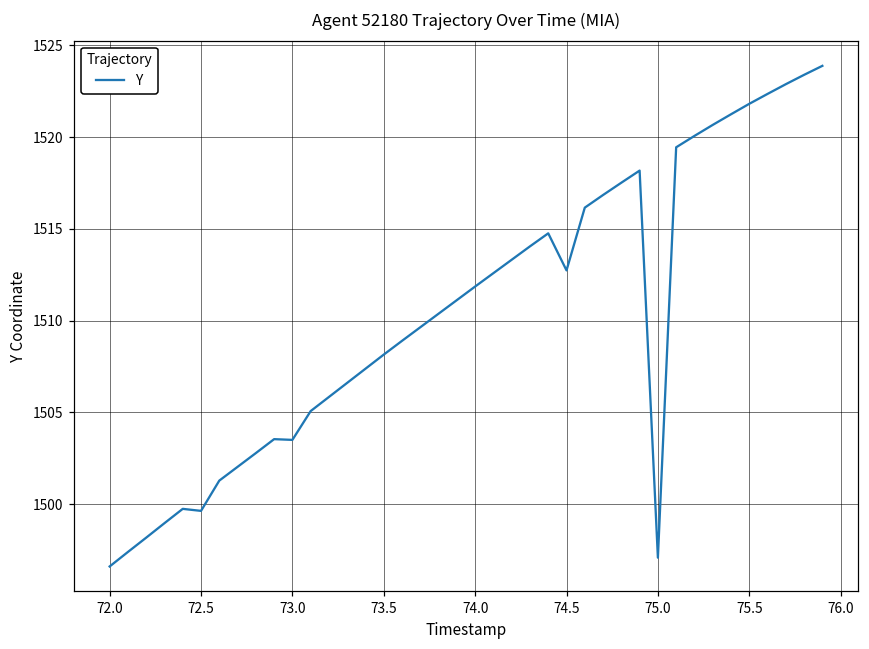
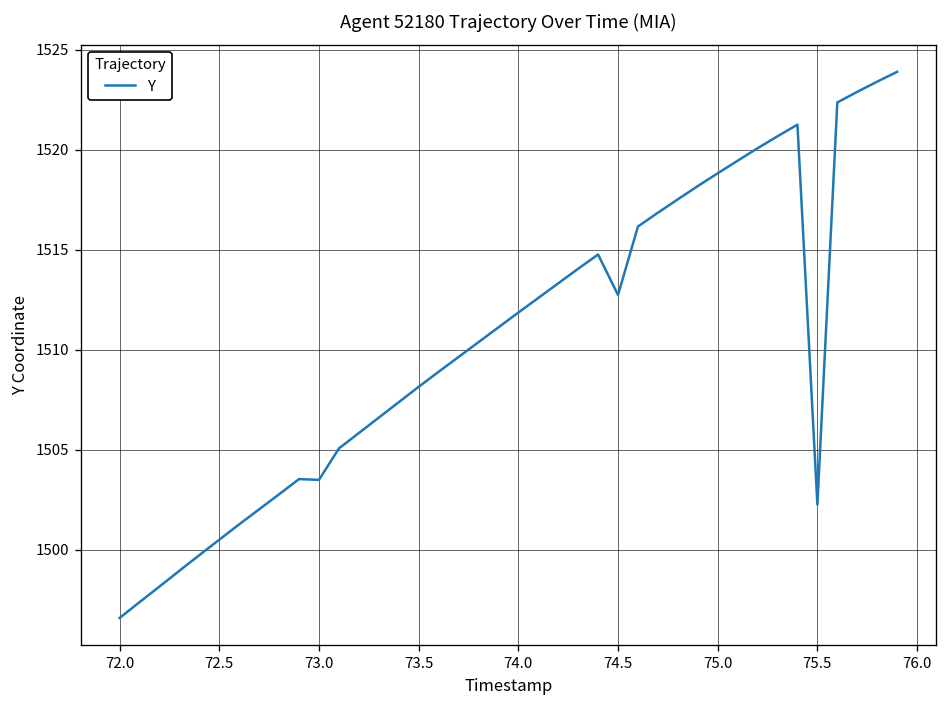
72.5: 1499.6 -> 1500.5
75.0: 1497.1 -> 1518.8
75.5: 1521.8 -> 1502.3
